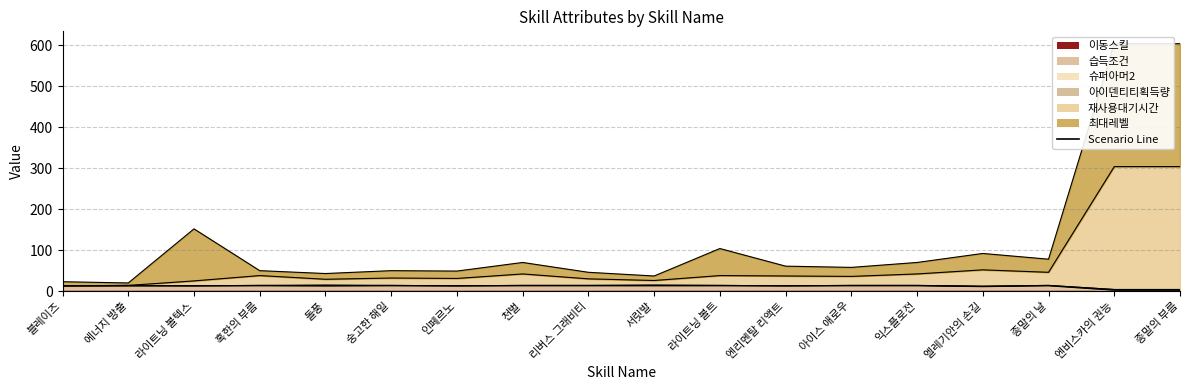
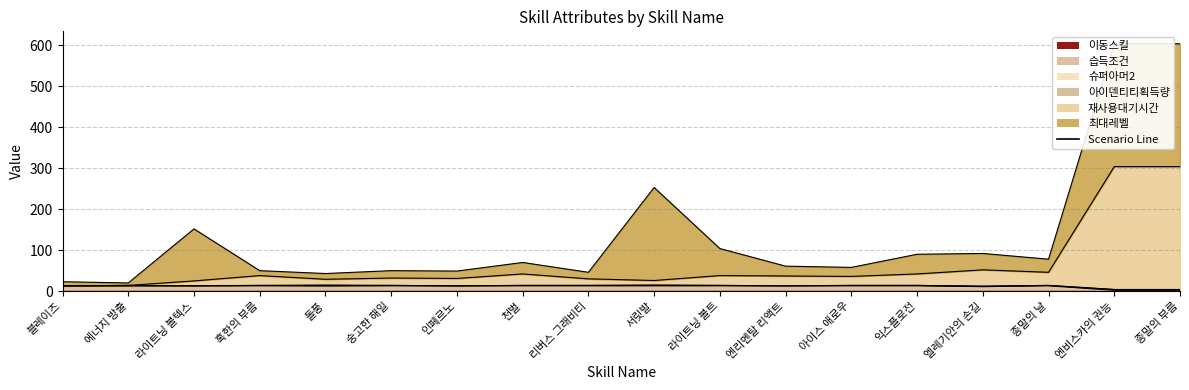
최대레벨, 서릿발: 10 -> 230
최대레벨, 익스플로전: 30 -> 50
